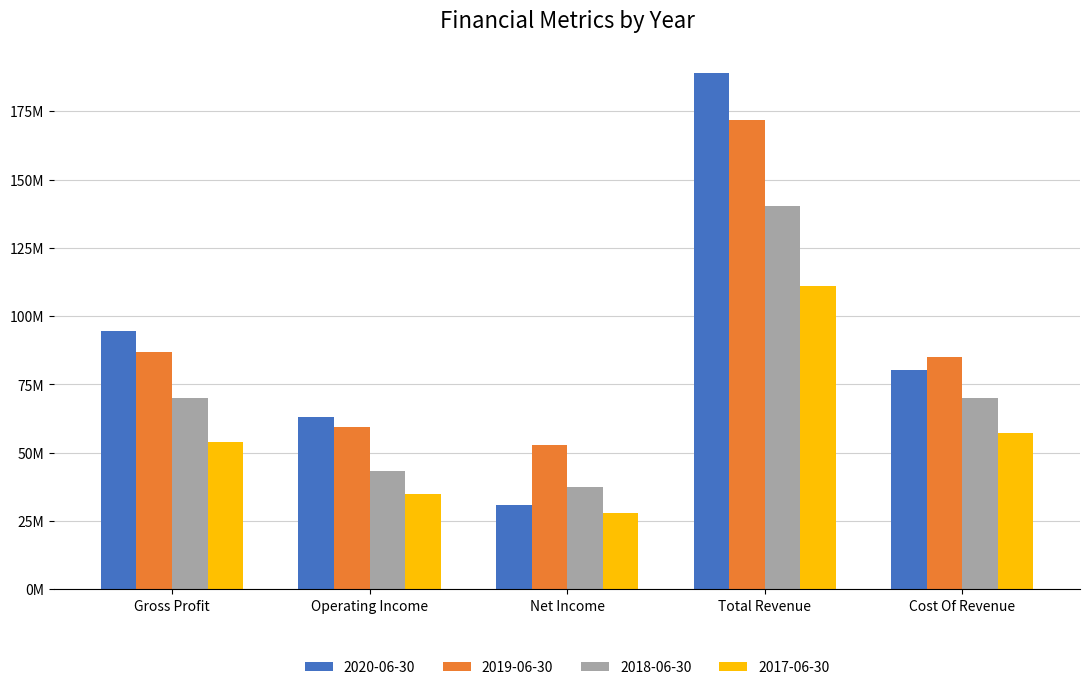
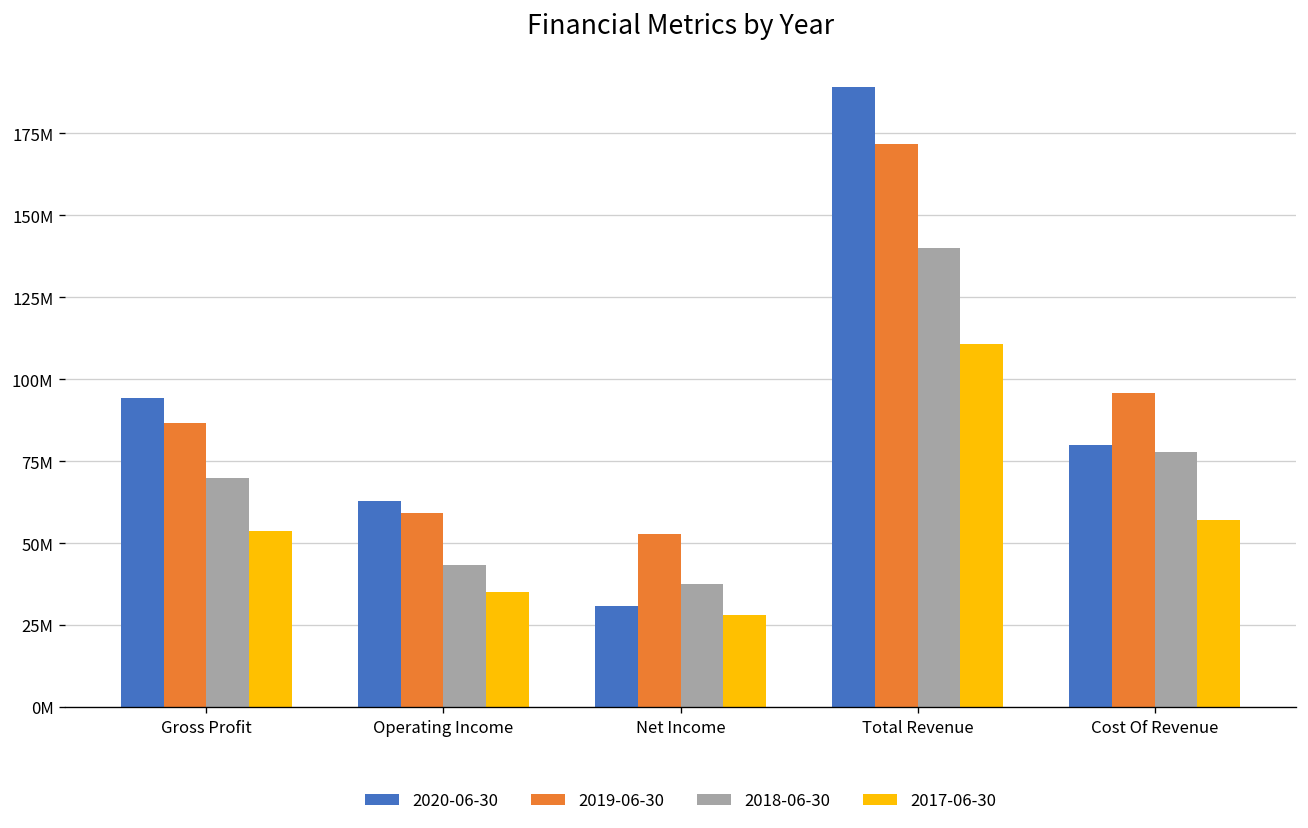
2019-06-30, Cost Of Revenue: 85000000 -> 96000000
2018-06-30, Cost Of Revenue: 70000000 -> 78000000
